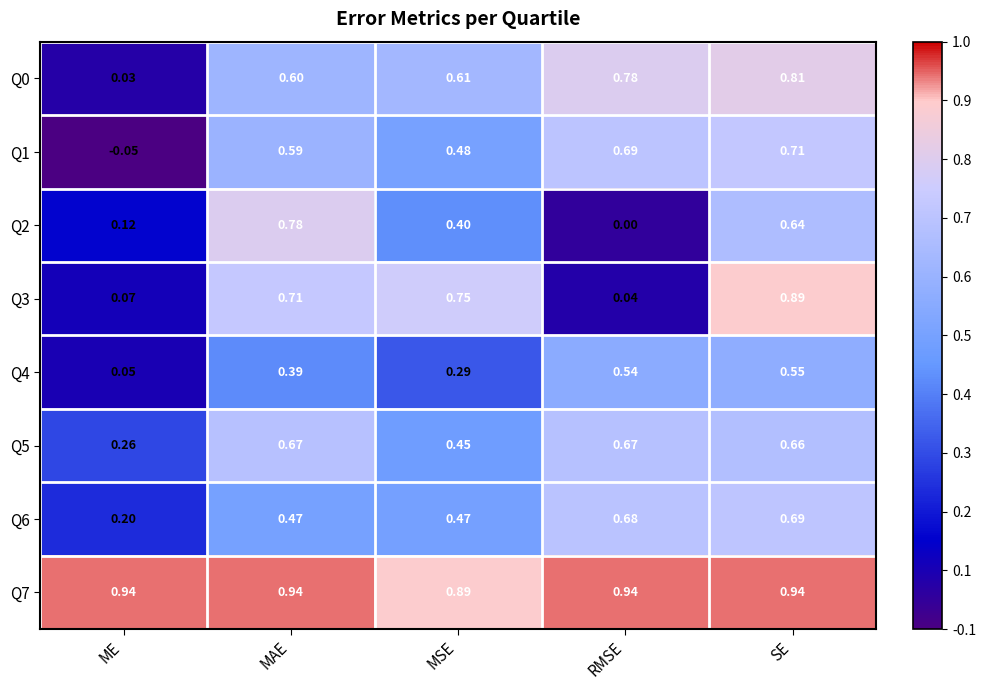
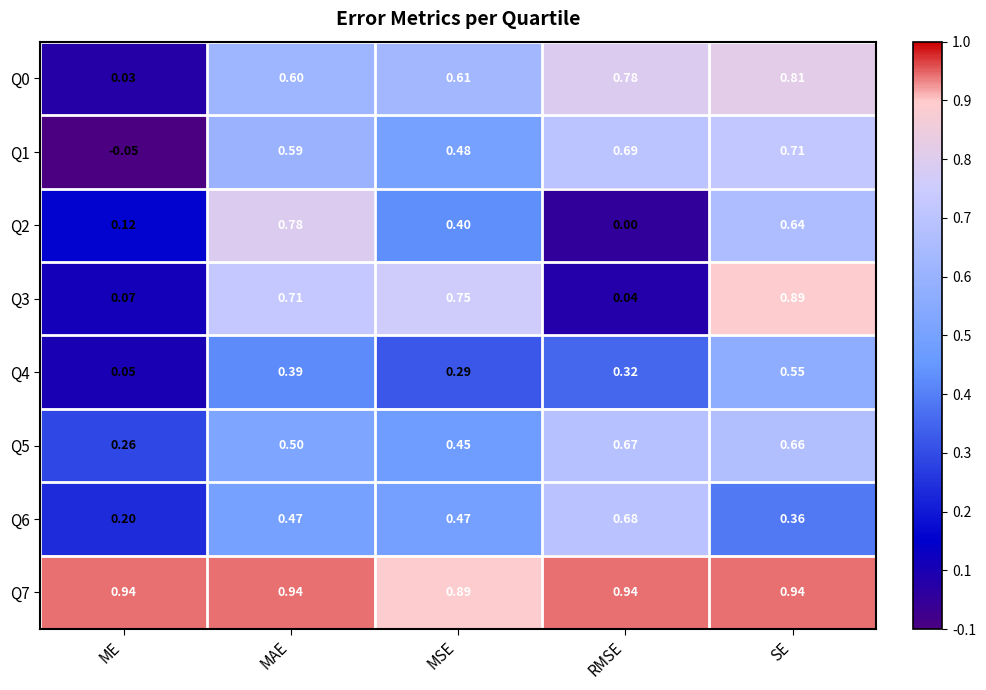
Q4, RMSE: 0.54 -> 0.32
Q5, MAE: 0.67 -> 0.50
Q6, SE: 0.69 -> 0.36
